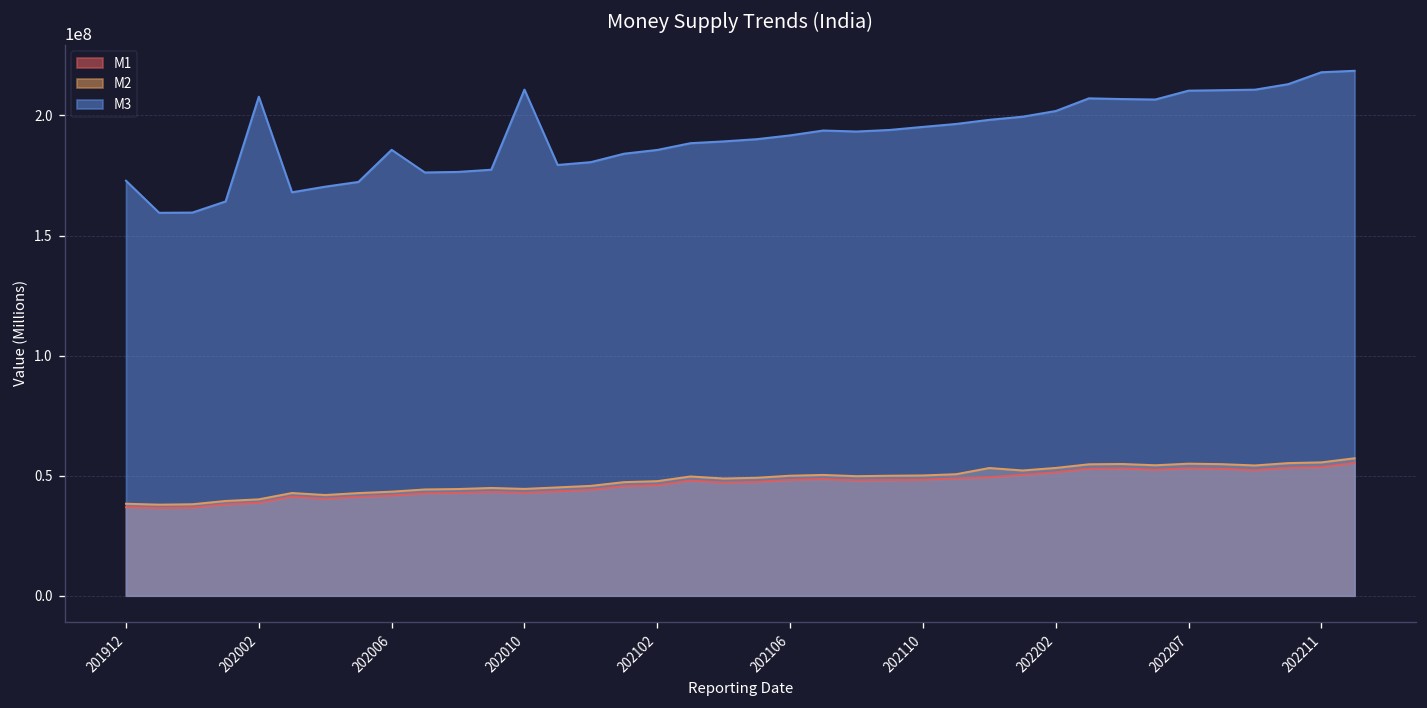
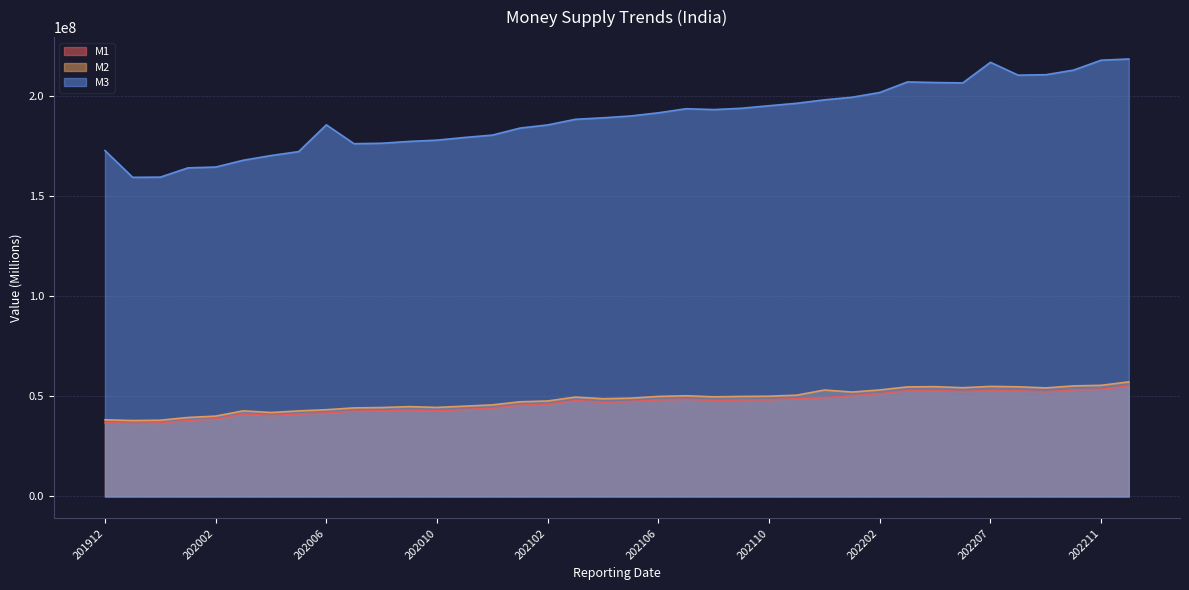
M3, 202002: 208000000 -> 165000000
M3, 202010: 211000000 -> 178000000
M3, 202207: 210000000 -> 217000000
